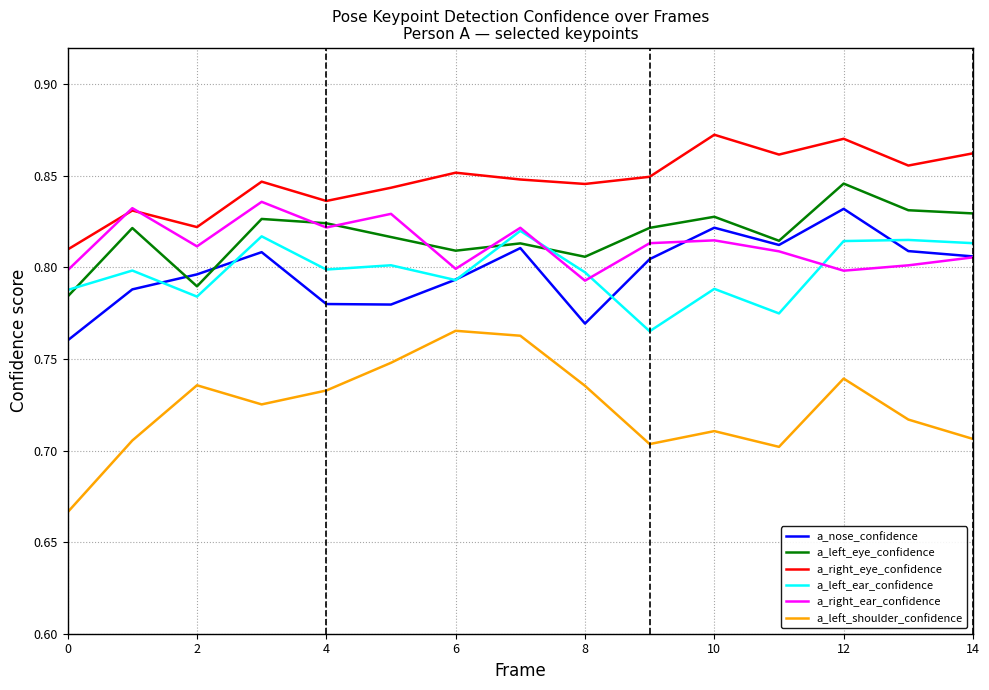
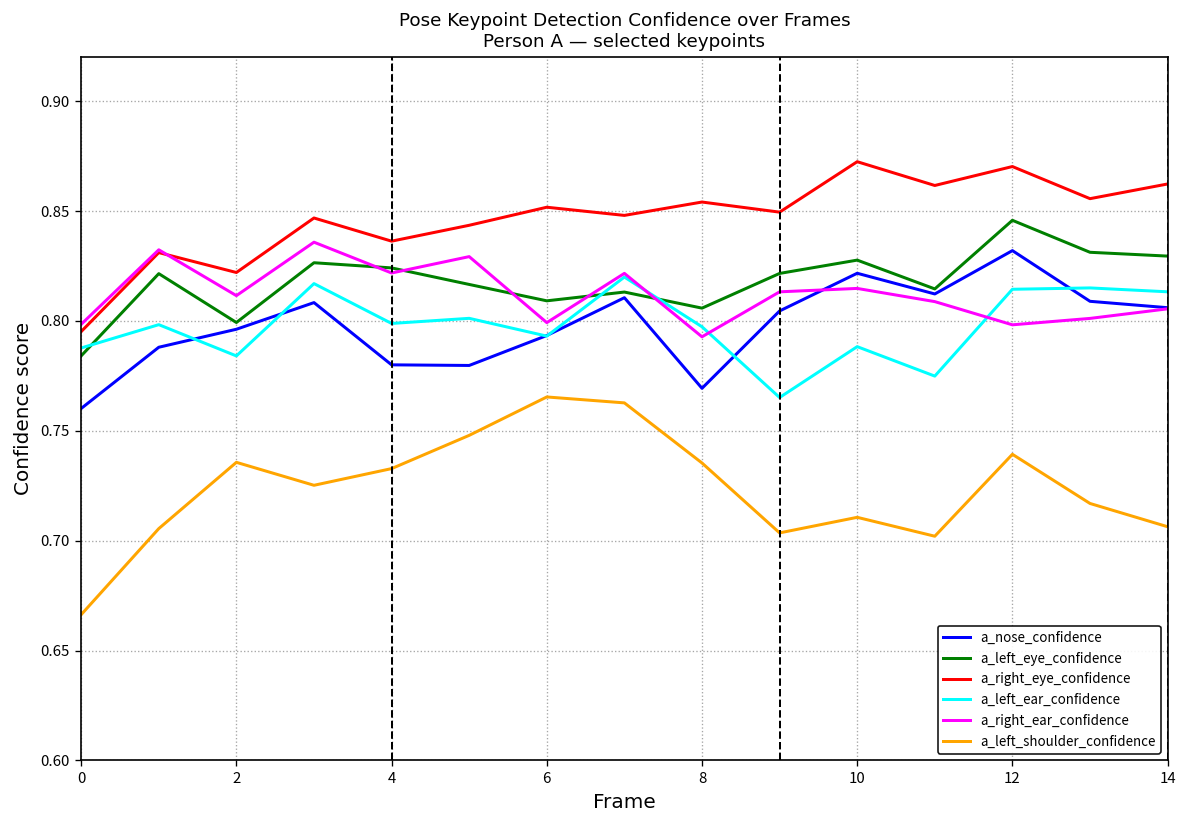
a_right_eye_confidence, 0: 0.810 -> 0.795
a_left_eye_confidence, 2: 0.790 -> 0.799
a_right_eye_confidence, 8: 0.846 -> 0.854
